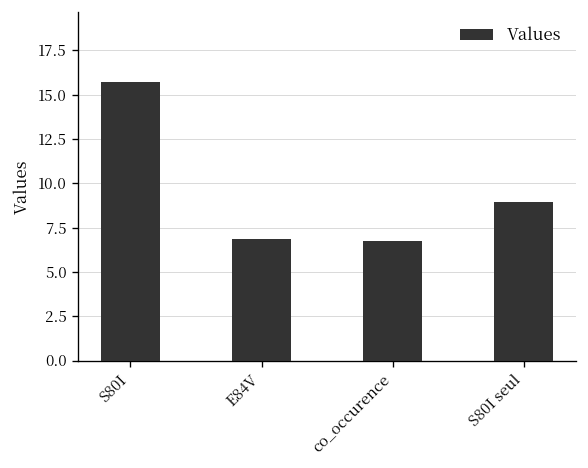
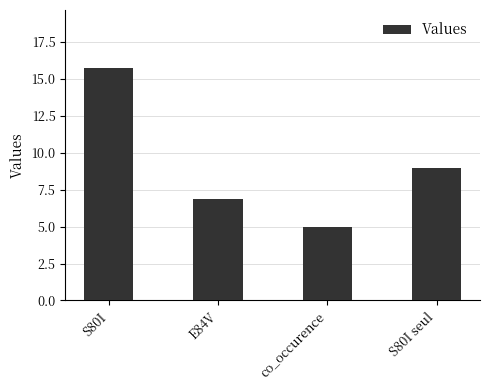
co_occurence: 6.8 -> 5.0
